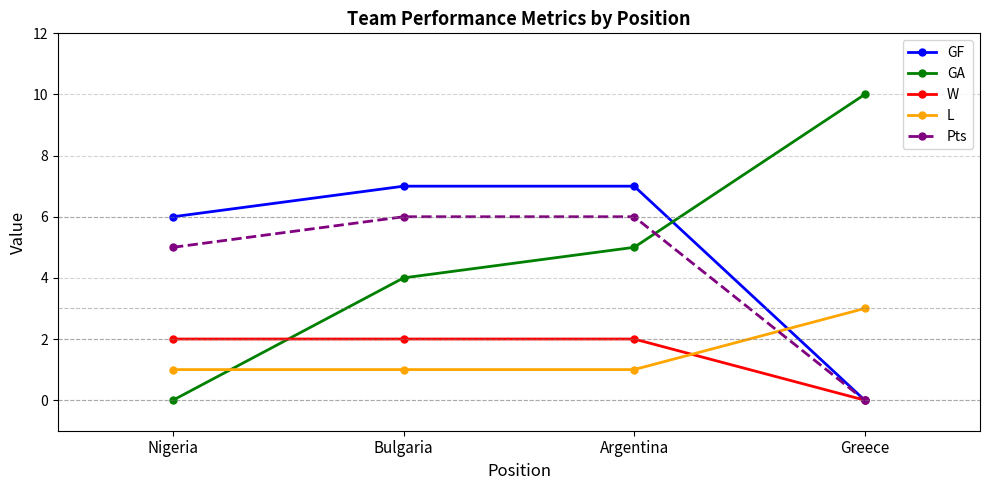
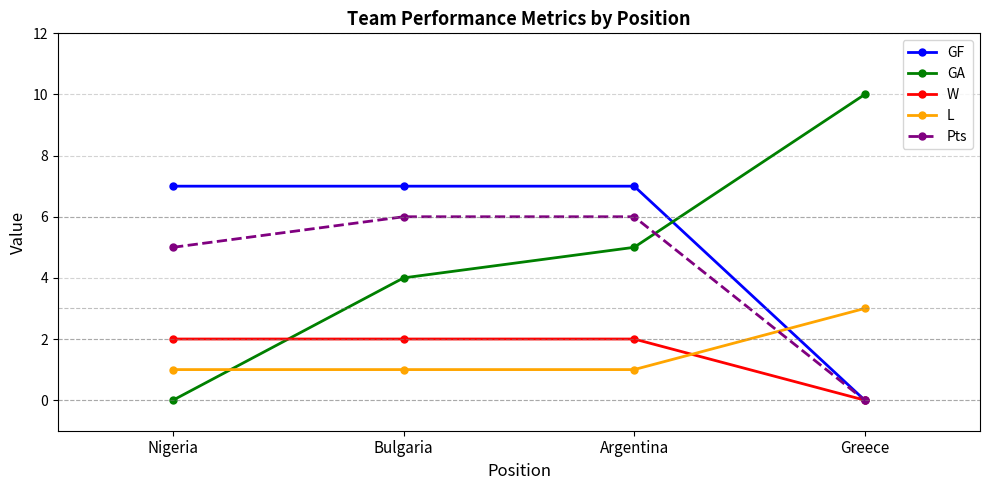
GF, Nigeria: 6 -> 7
